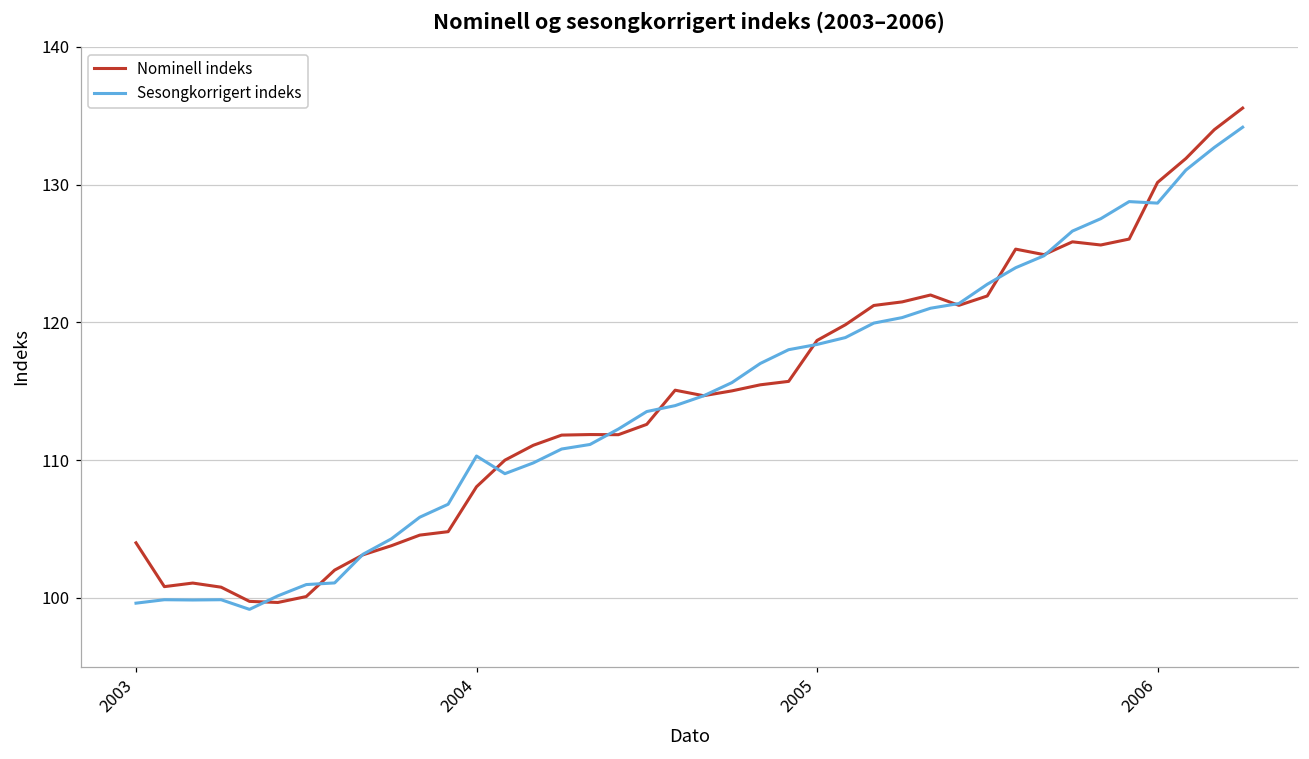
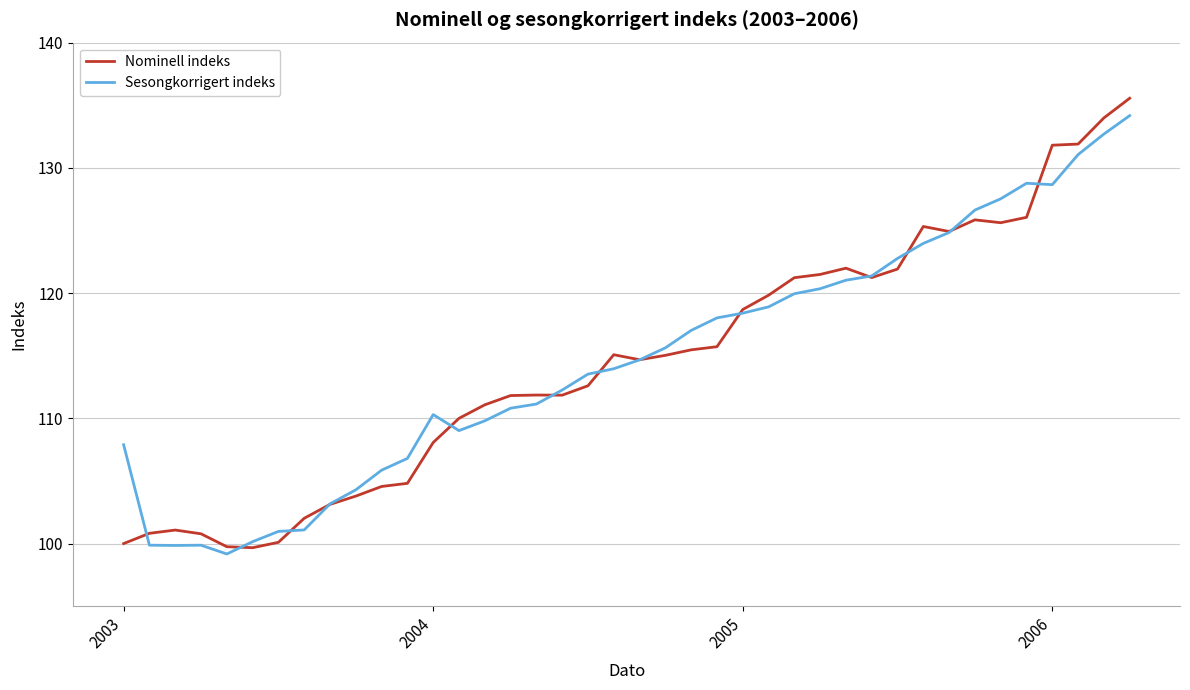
Nominell indeks, 2003: 104 -> 100
Sesongkorrigert indeks, 2003: 99.6 -> 107.9
Nominell indeks, 2006: 130.2 -> 131.8
